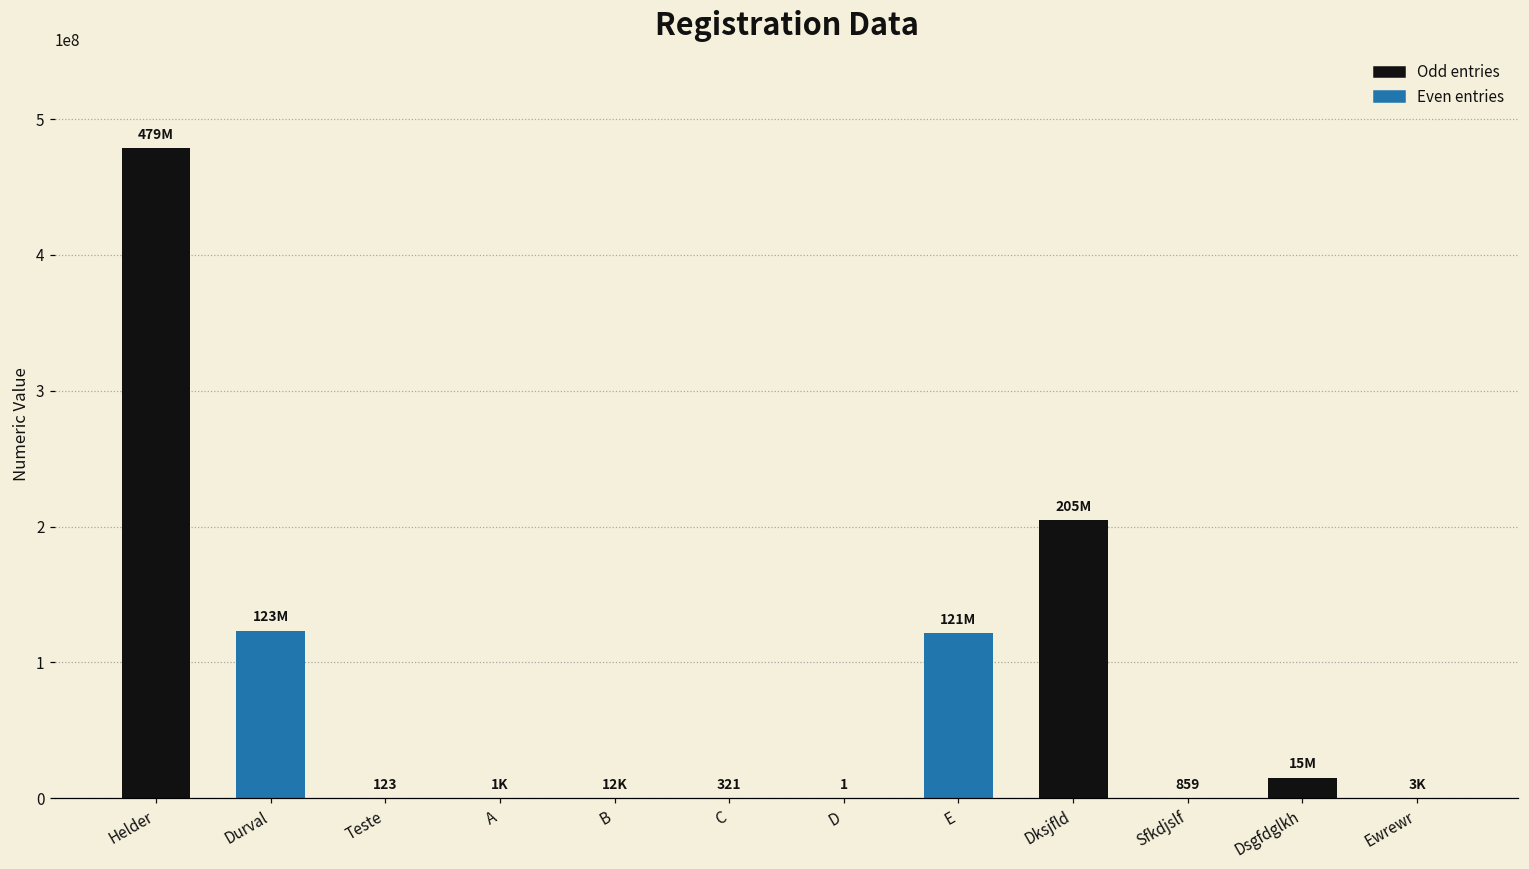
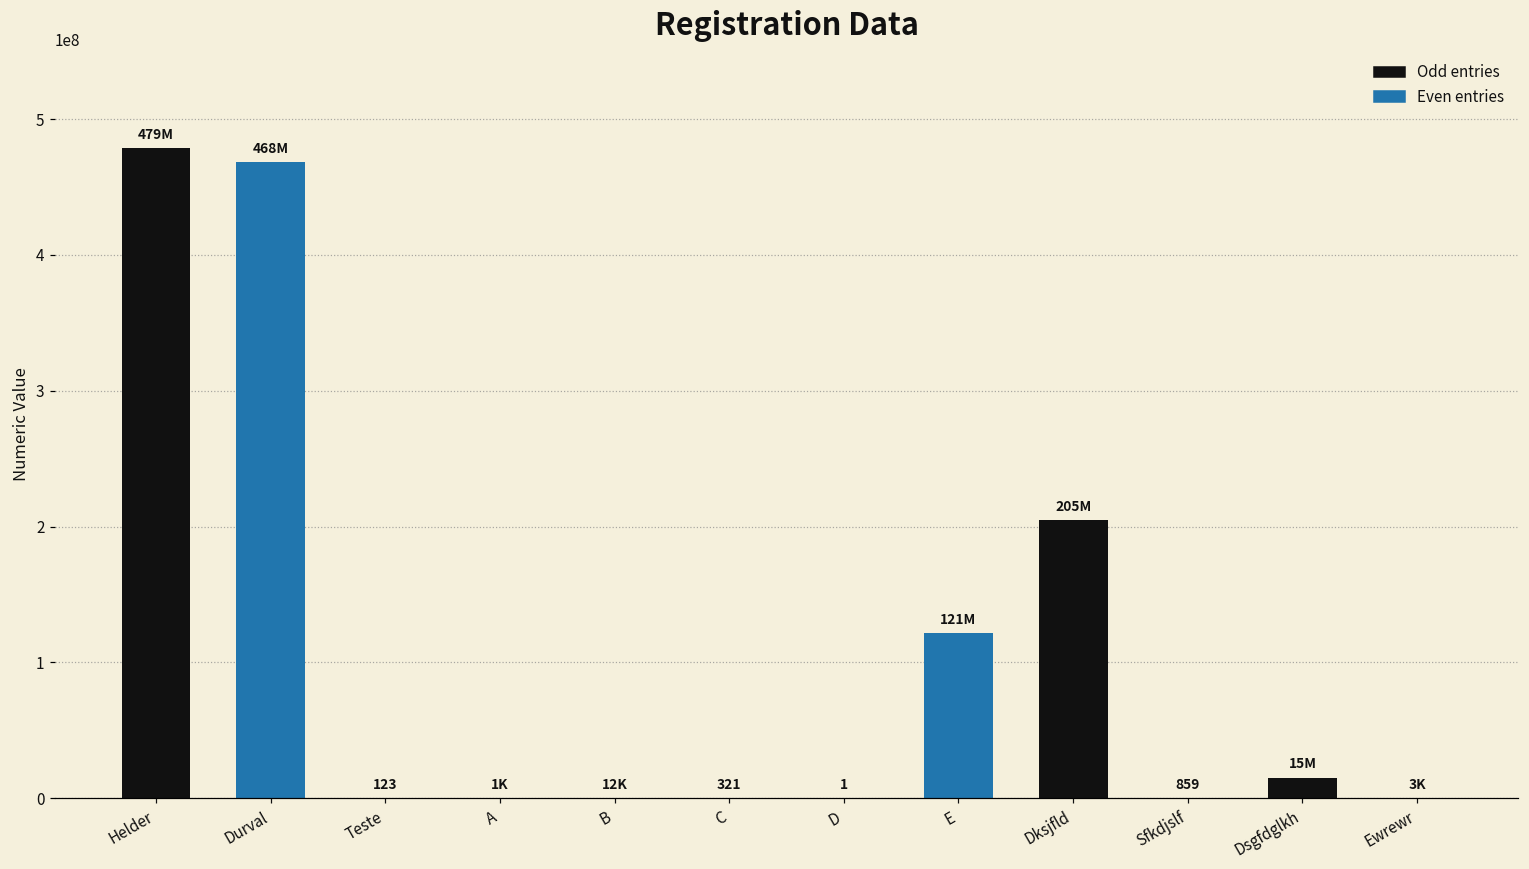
Durval: 123M -> 468M
